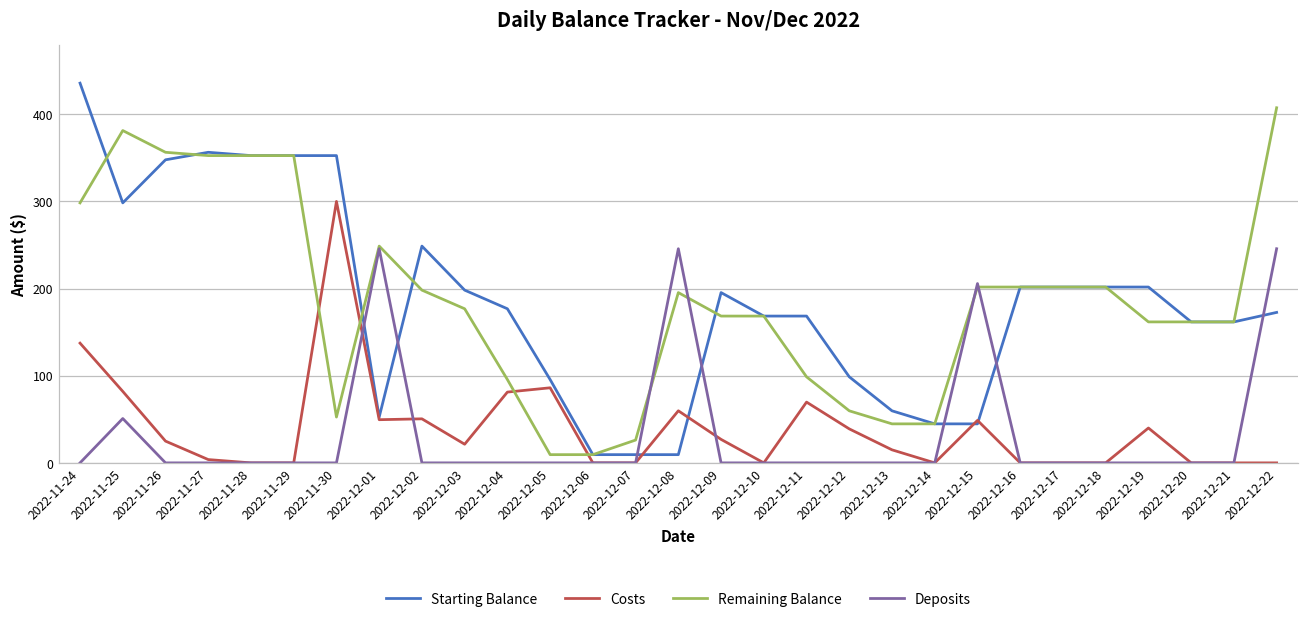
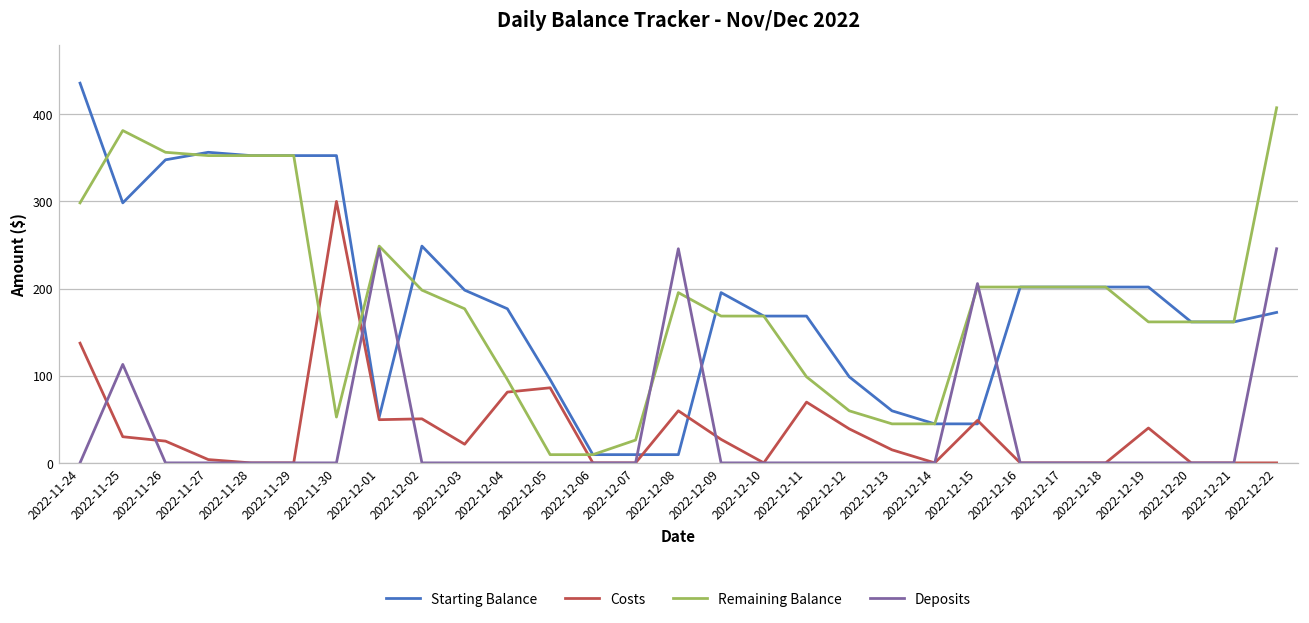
Costs, 2022-11-25: 80 -> 30
Deposits, 2022-11-25: 50 -> 110
